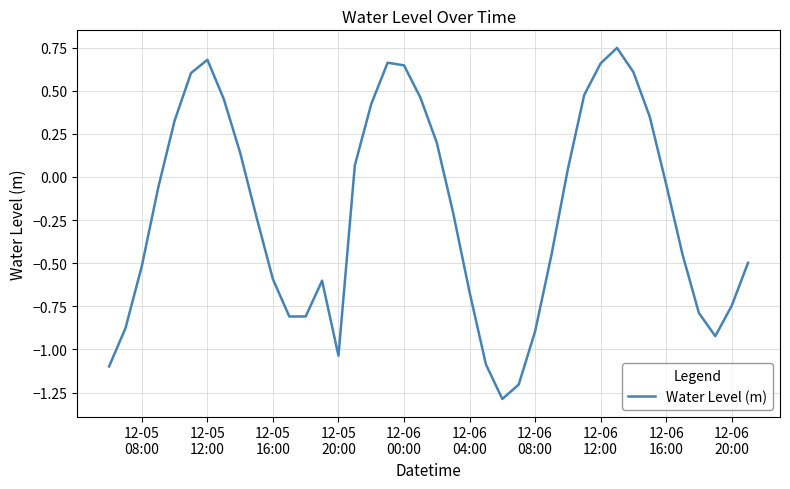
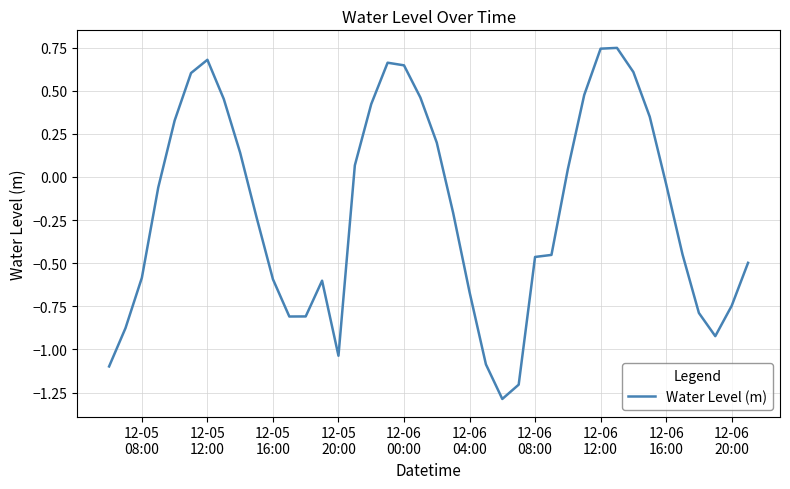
12-05 08:00: -0.52 -> -0.58
12-06 08:00: -0.90 -> -0.46
12-06 12:00: 0.66 -> 0.74
